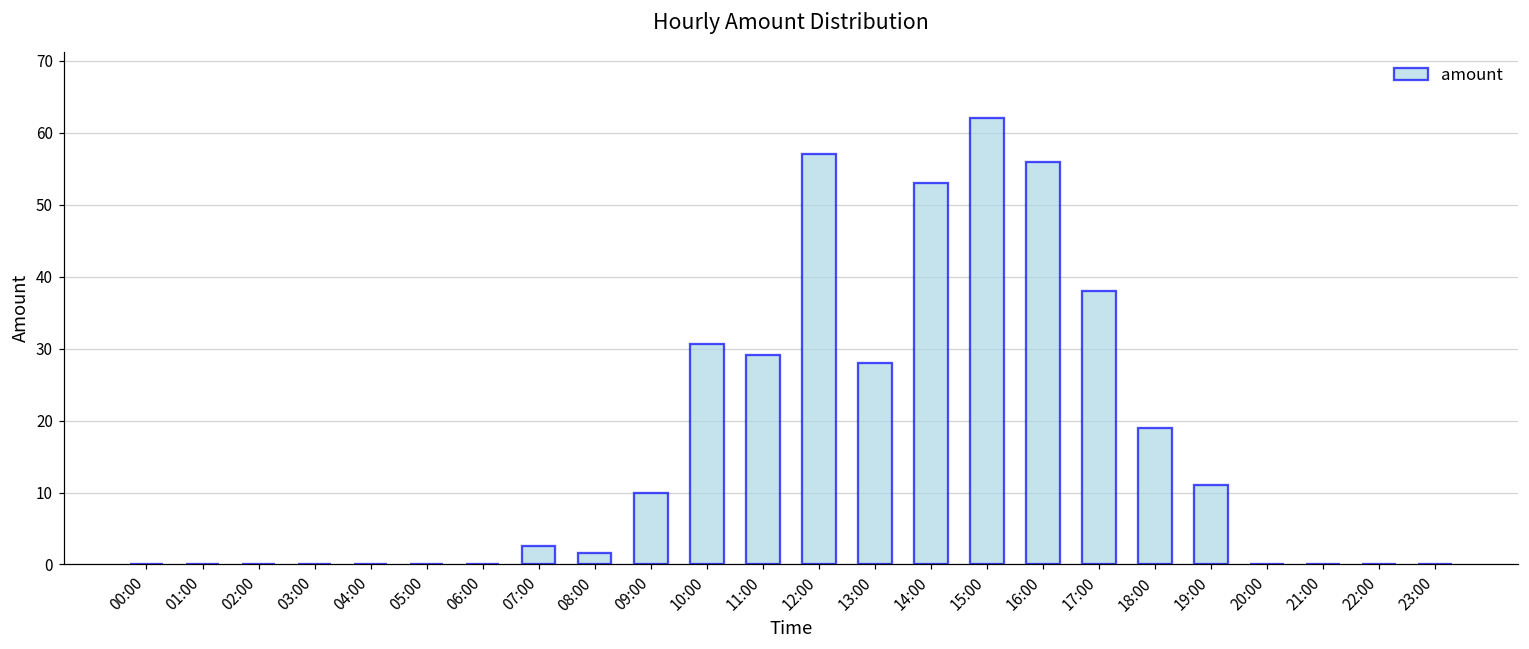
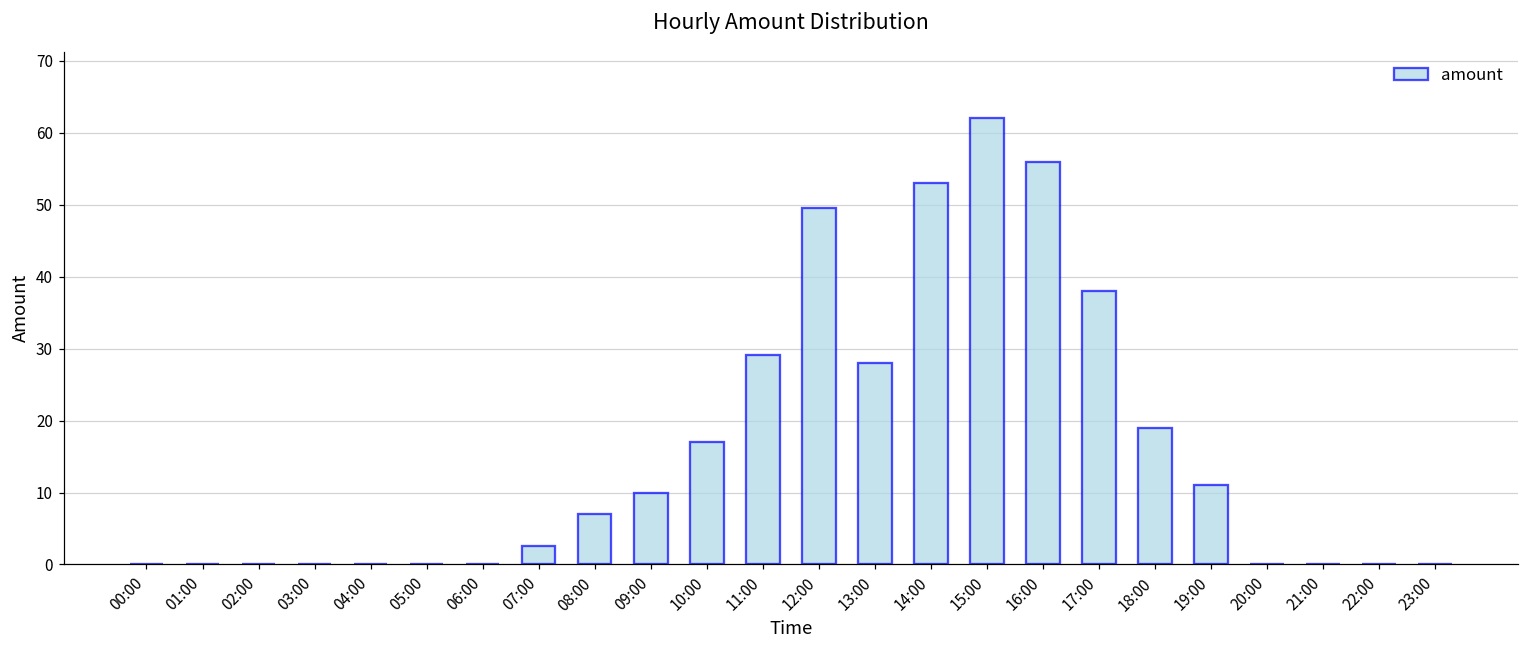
08:00: 2 -> 7
10:00: 31 -> 17
12:00: 57 -> 50
